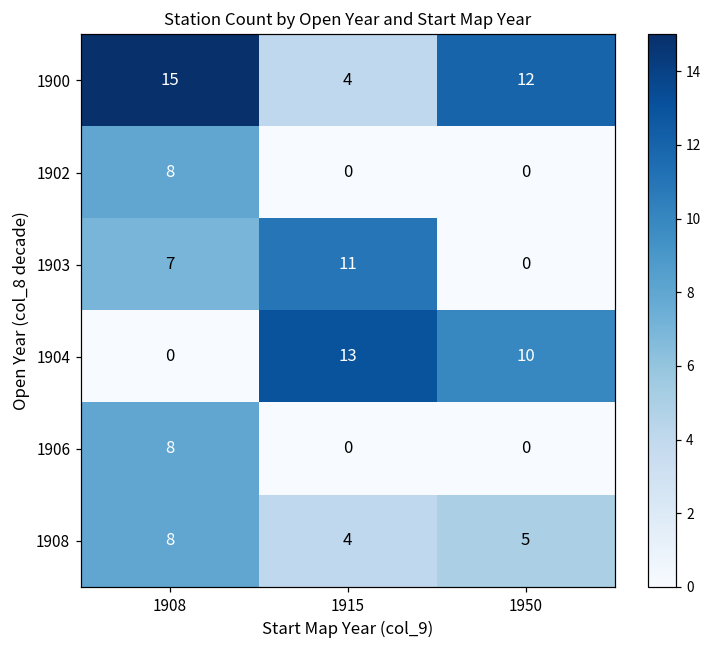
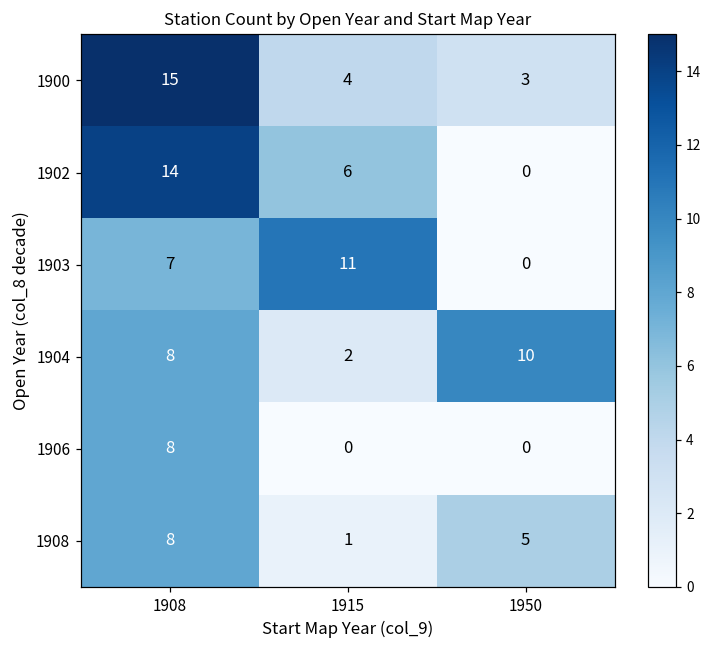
1900, 1950: 12 -> 3
1902, 1908: 8 -> 14
1902, 1915: 0 -> 6
1904, 1908: 0 -> 8
1904, 1915: 13 -> 2
1908, 1915: 4 -> 1
